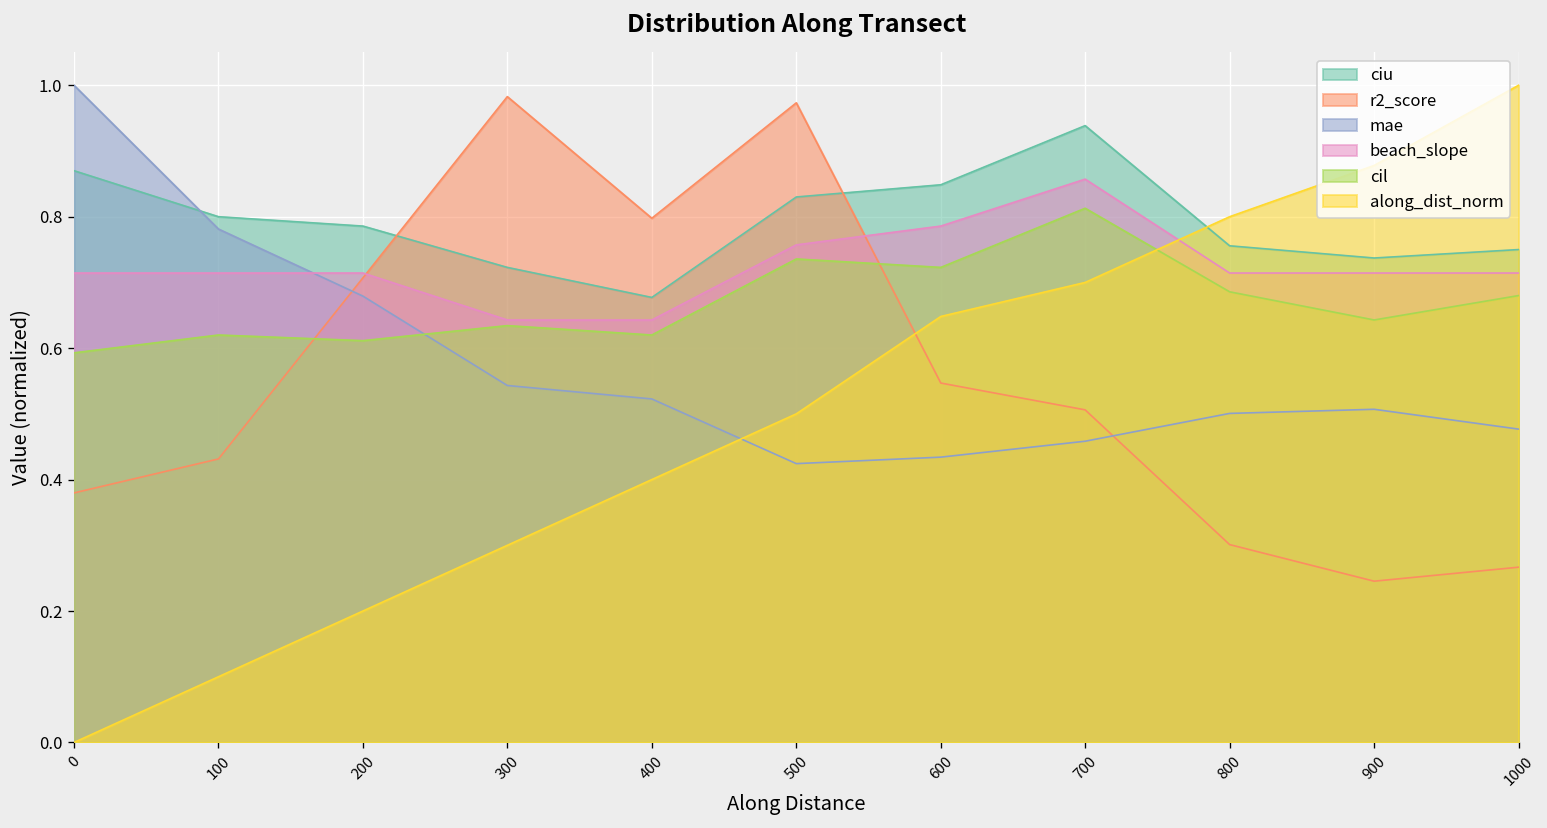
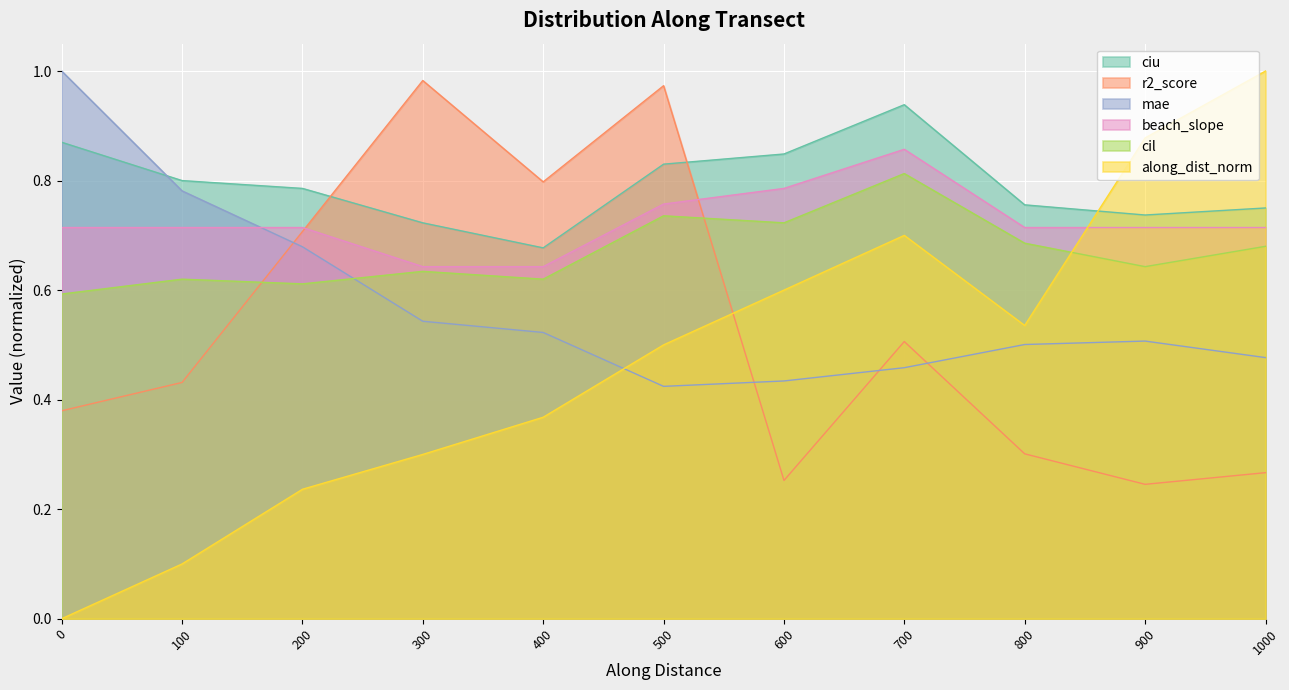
along_dist_norm, 200: 0.20 -> 0.24
along_dist_norm, 400: 0.40 -> 0.37
r2_score, 600: 0.55 -> 0.25
along_dist_norm, 600: 0.65 -> 0.60
along_dist_norm, 800: 0.80 -> 0.54
